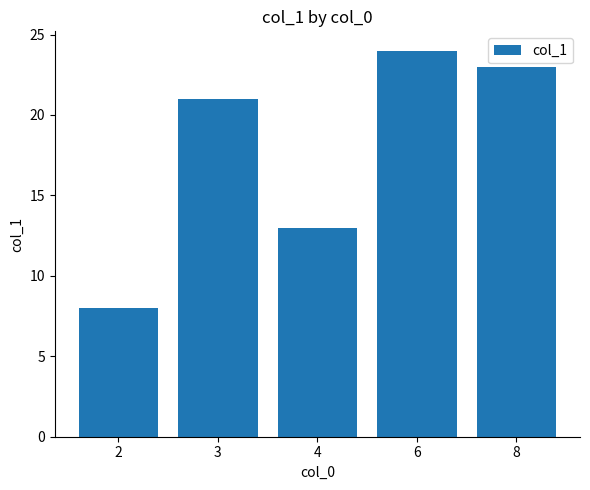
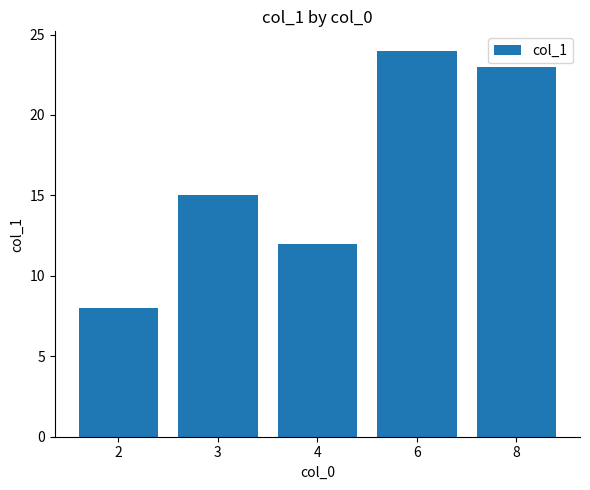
3: 21 -> 15
4: 13 -> 12
